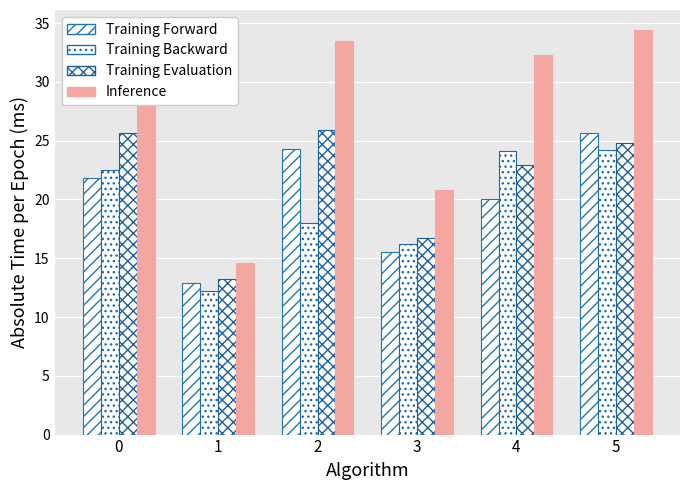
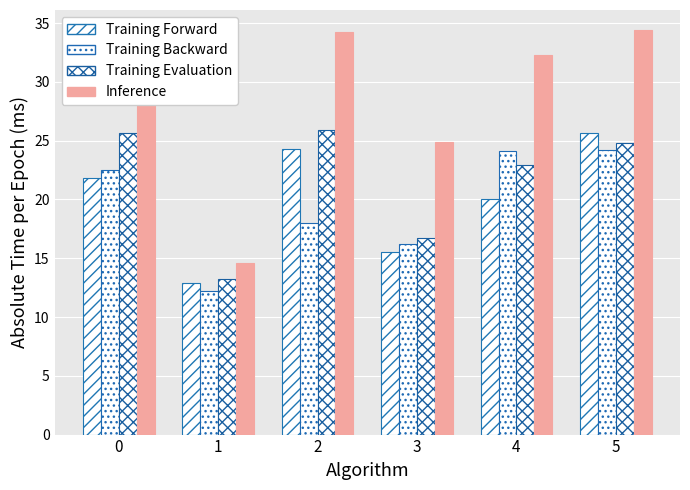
Inference, 2: 33.5 -> 34.2
Inference, 3: 20.8 -> 24.9
